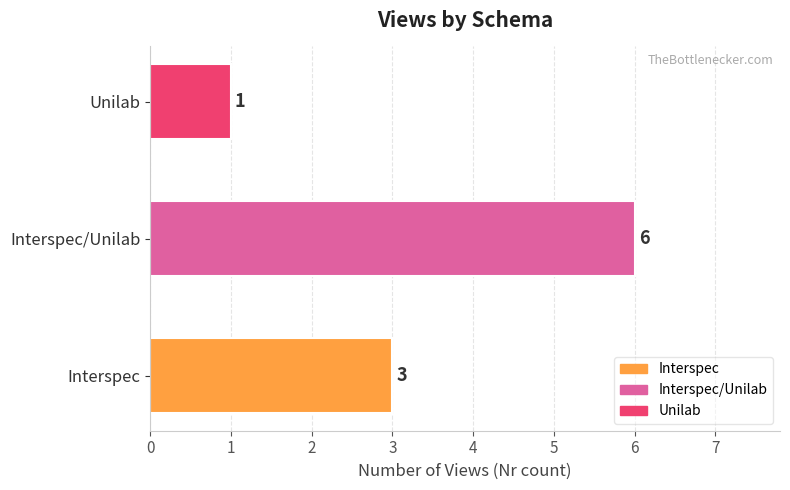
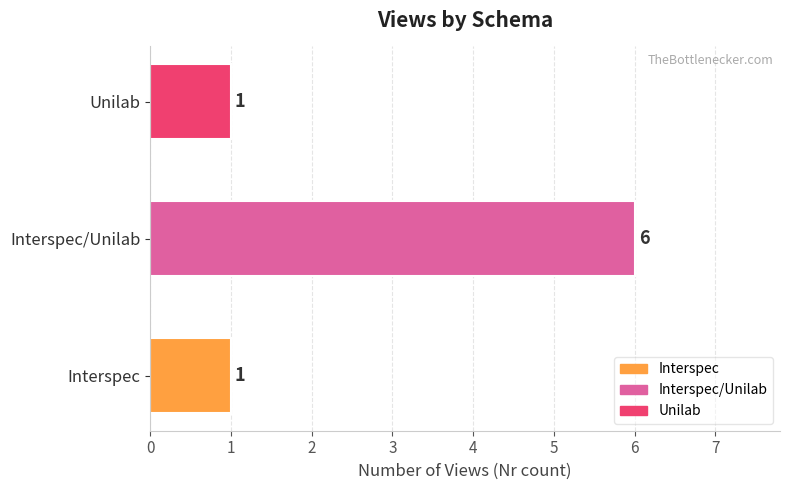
Interspec: 3 -> 1
